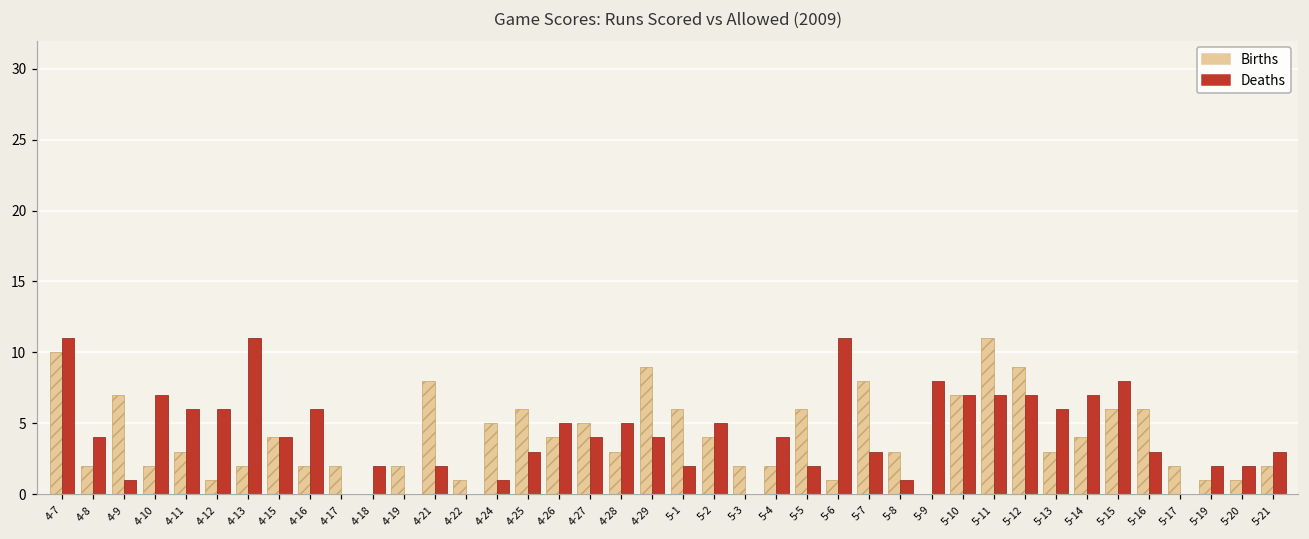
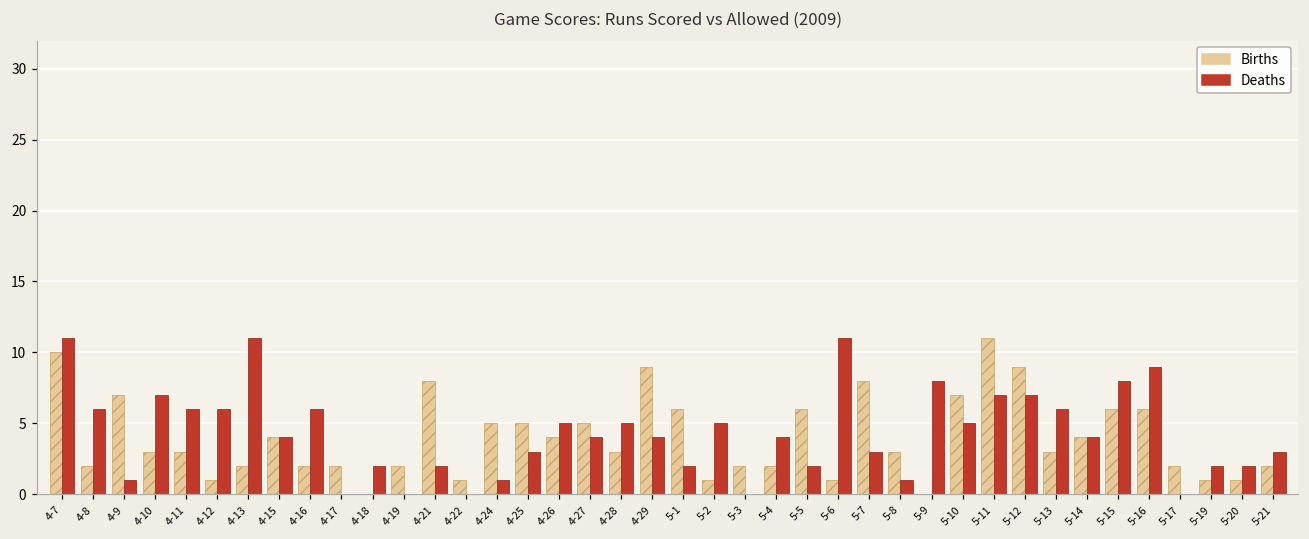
Deaths, 4-8: 4 -> 6
Births, 4-10: 2 -> 3
Births, 4-25: 6 -> 5
Births, 5-2: 4 -> 1
Deaths, 5-10: 7 -> 5
Deaths, 5-14: 7 -> 4
Deaths, 5-16: 3 -> 9
